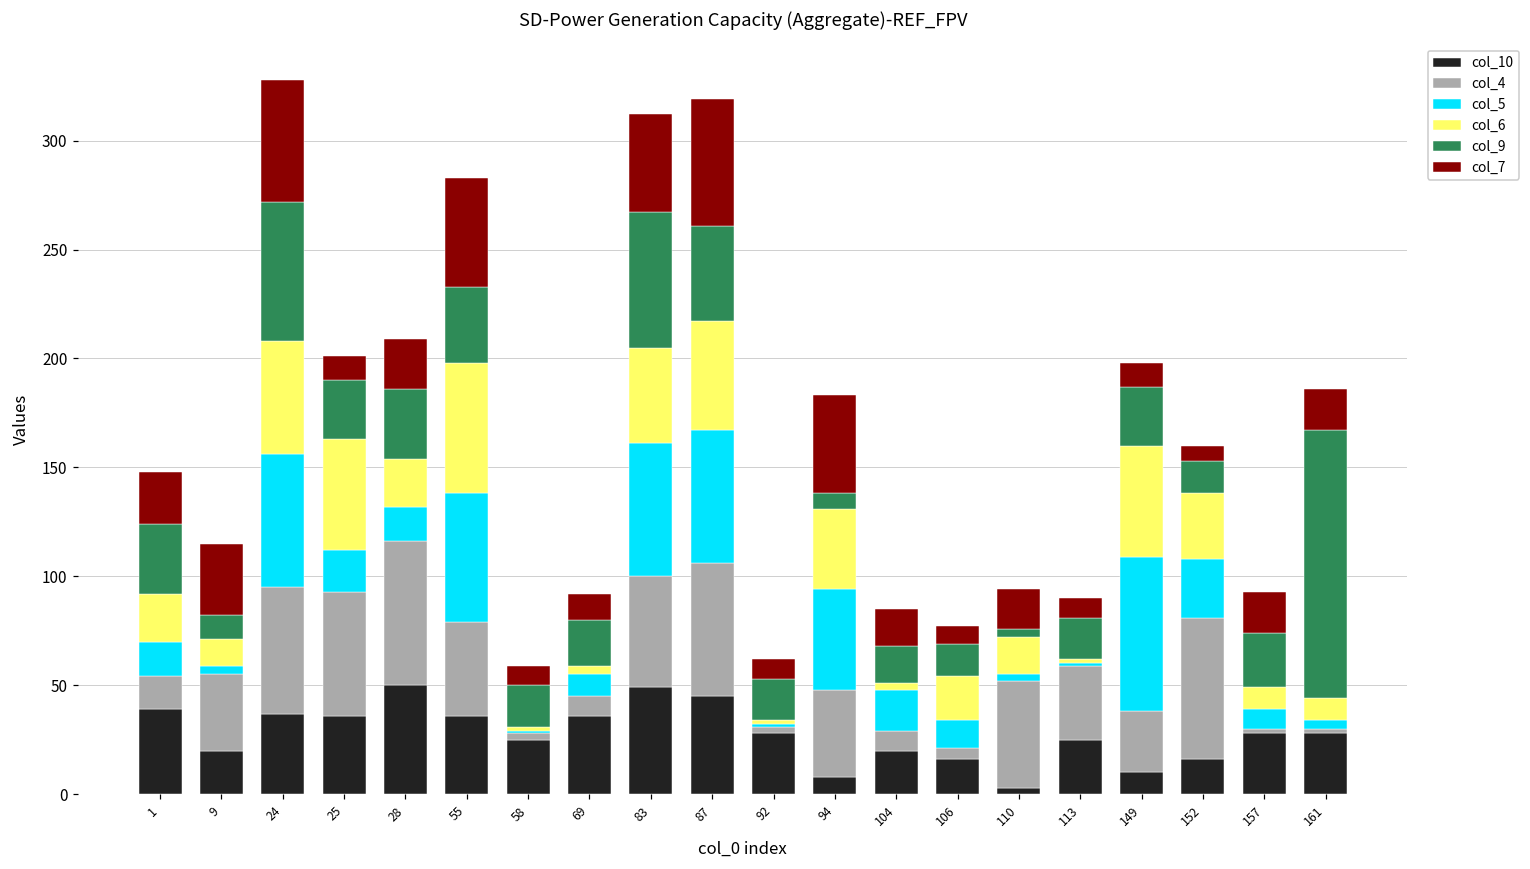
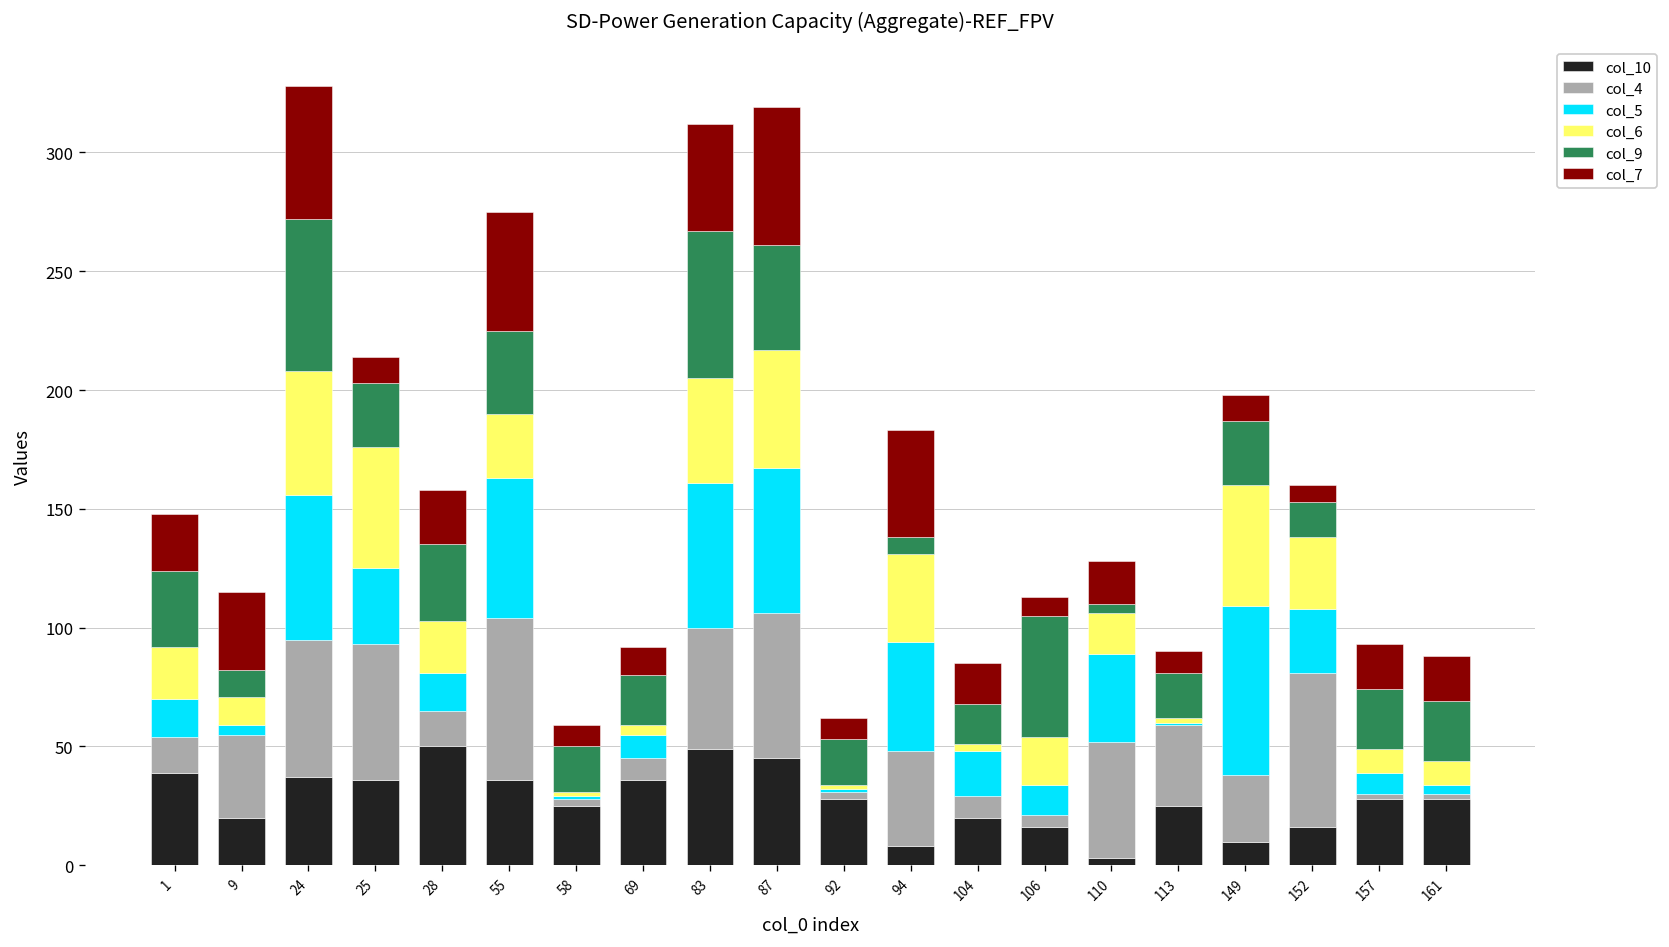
col_5, 25: 19 -> 32
col_4, 28: 66 -> 15
col_4, 55: 43 -> 68
col_6, 55: 60 -> 27
col_9, 106: 15 -> 51
col_5, 110: 3 -> 37
col_9, 161: 123 -> 25
